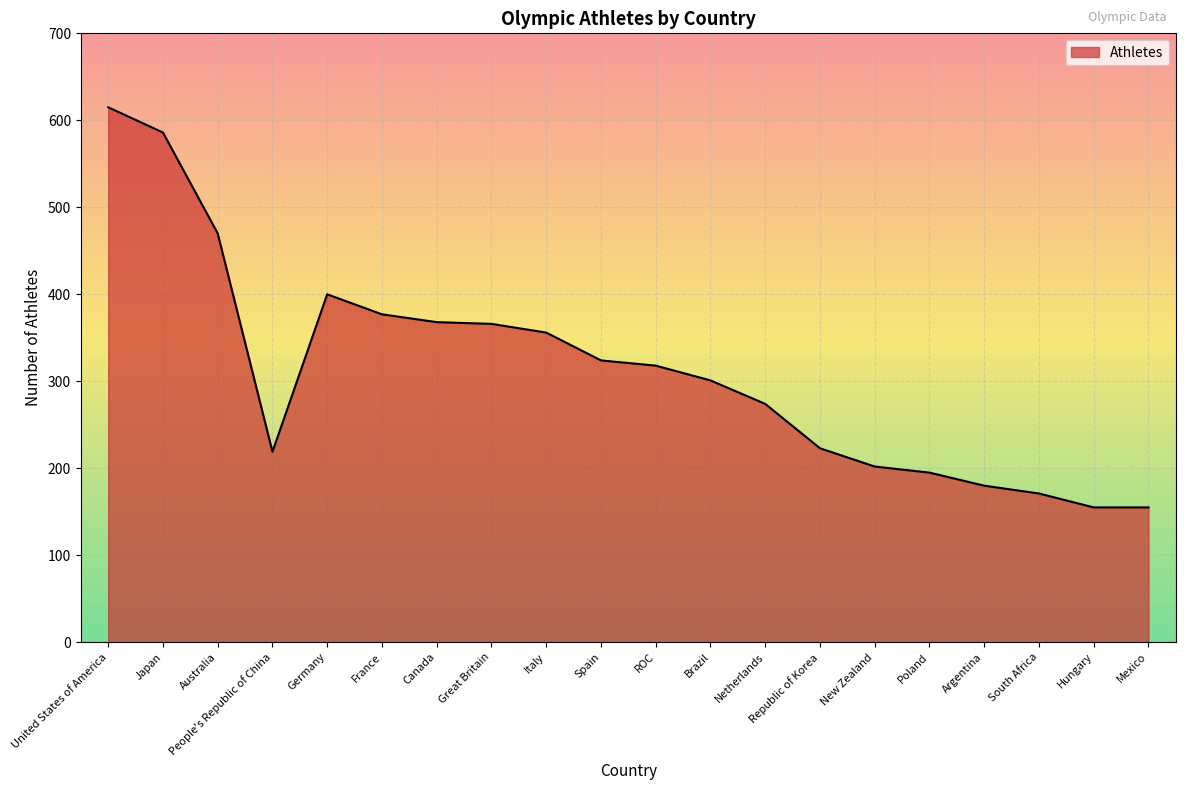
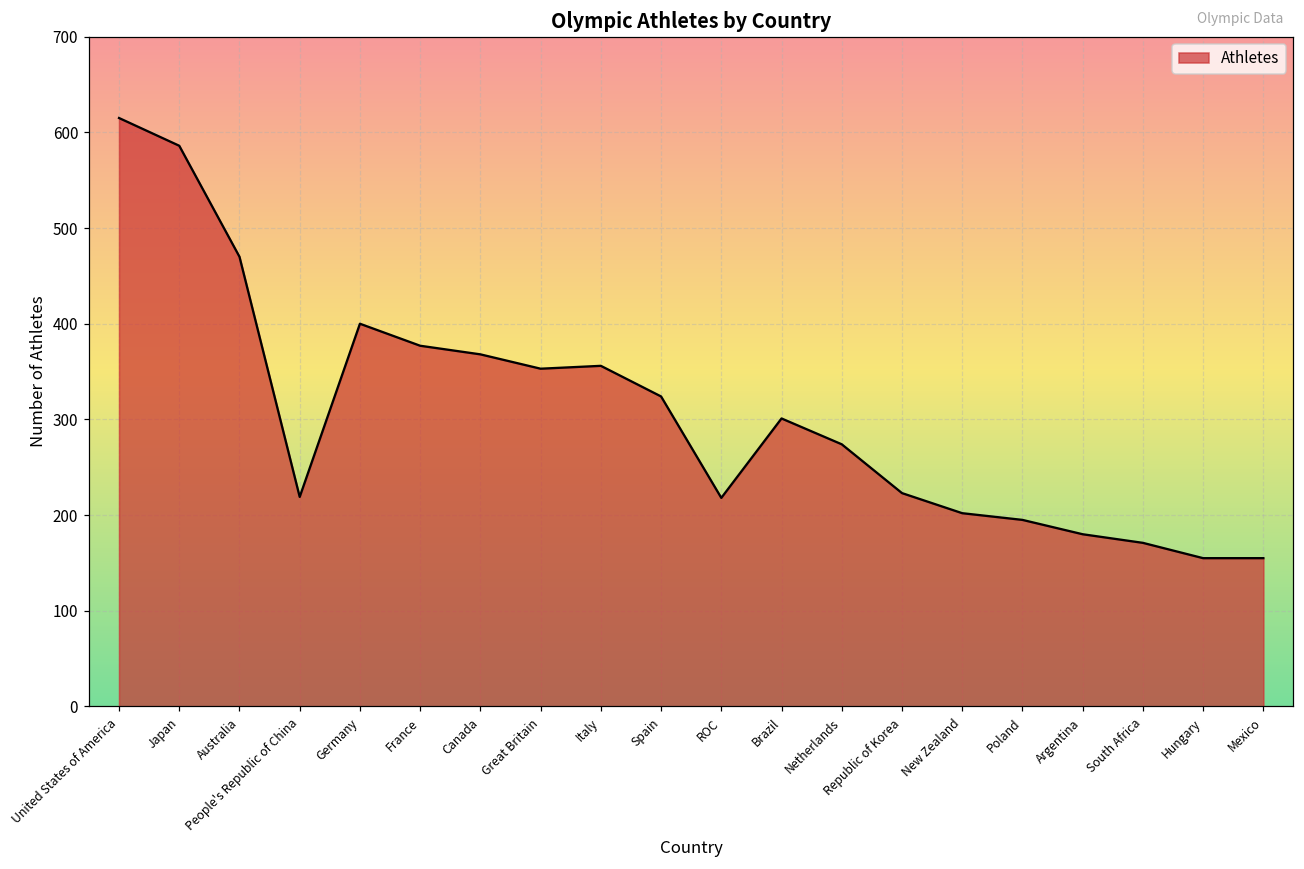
Great Britain: 370 -> 350
ROC: 320 -> 220
